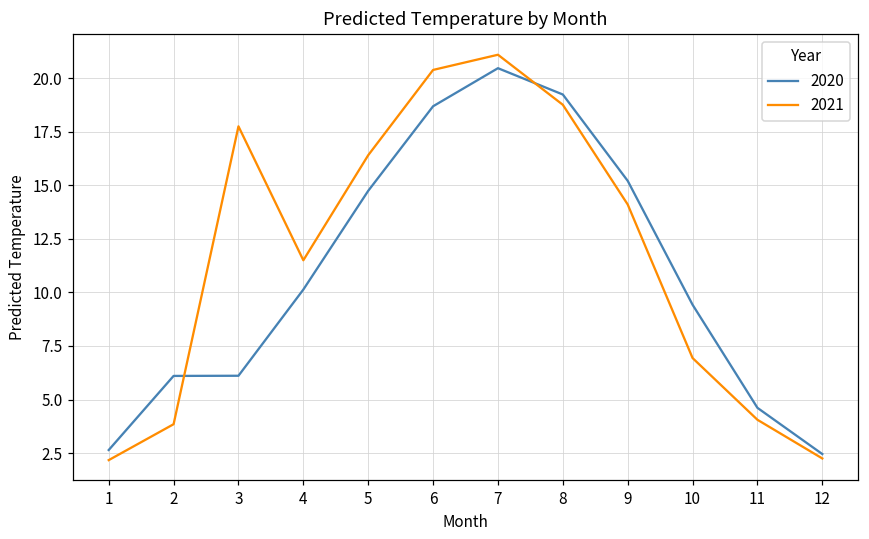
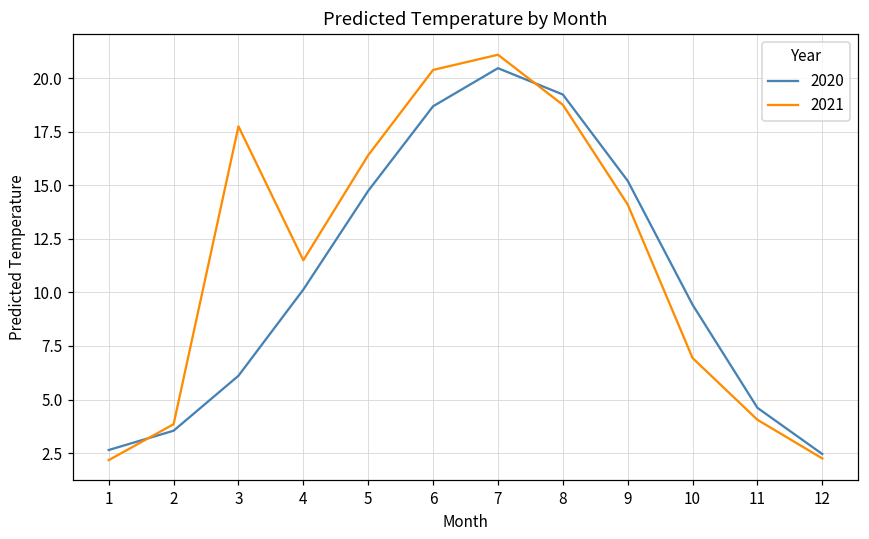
2020, 2: 6.1 -> 3.5
